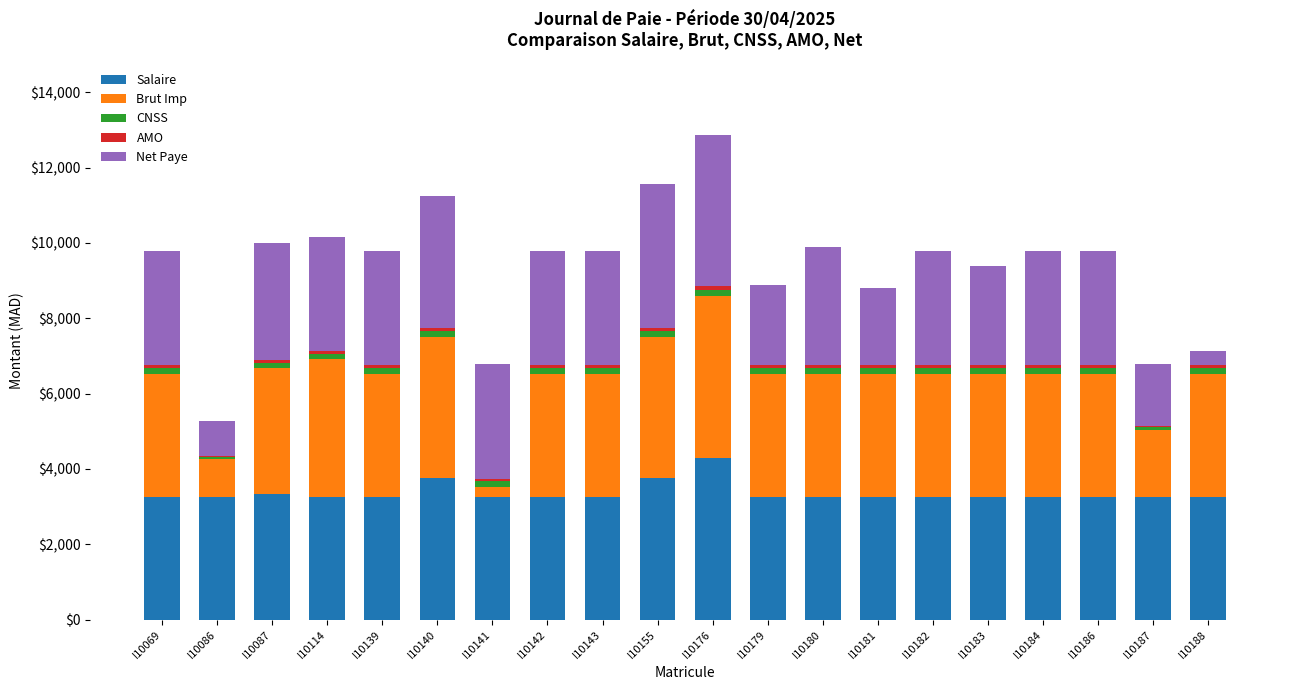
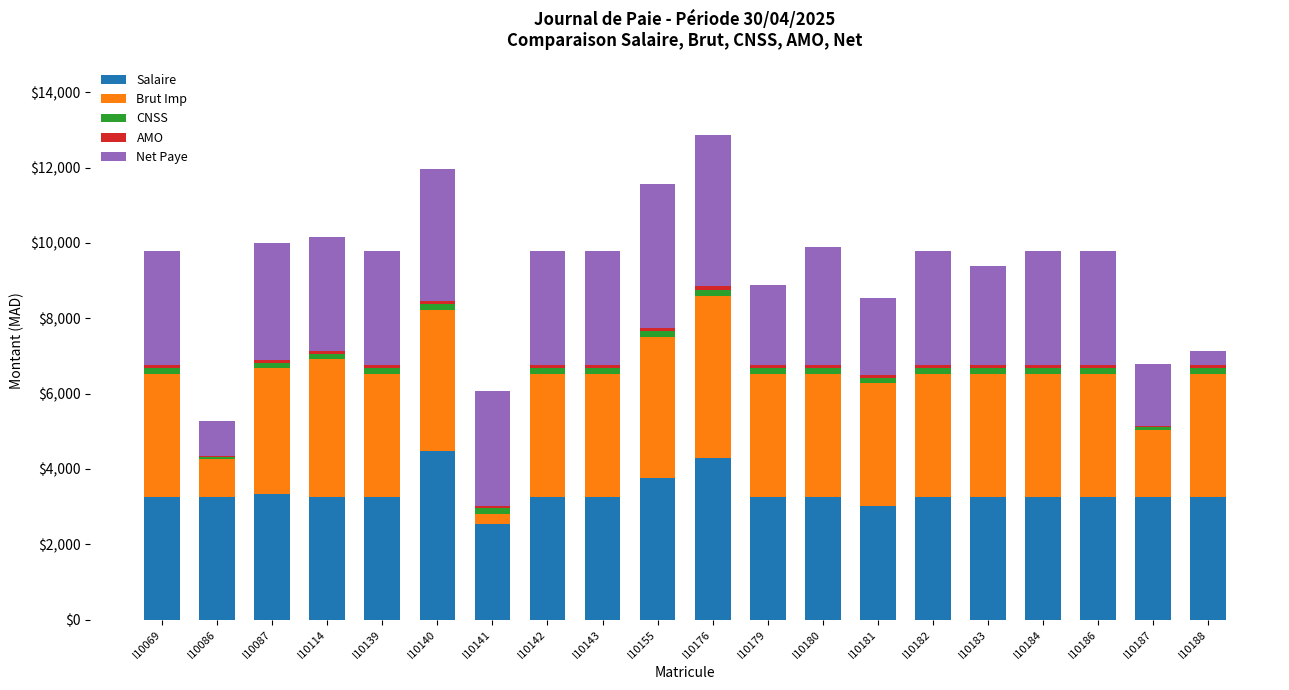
Salaire, I10140: $3,800 -> $4,500
Salaire, I10141: $3,300 -> $2,500
Salaire, I10181: $3,300 -> $3,000
